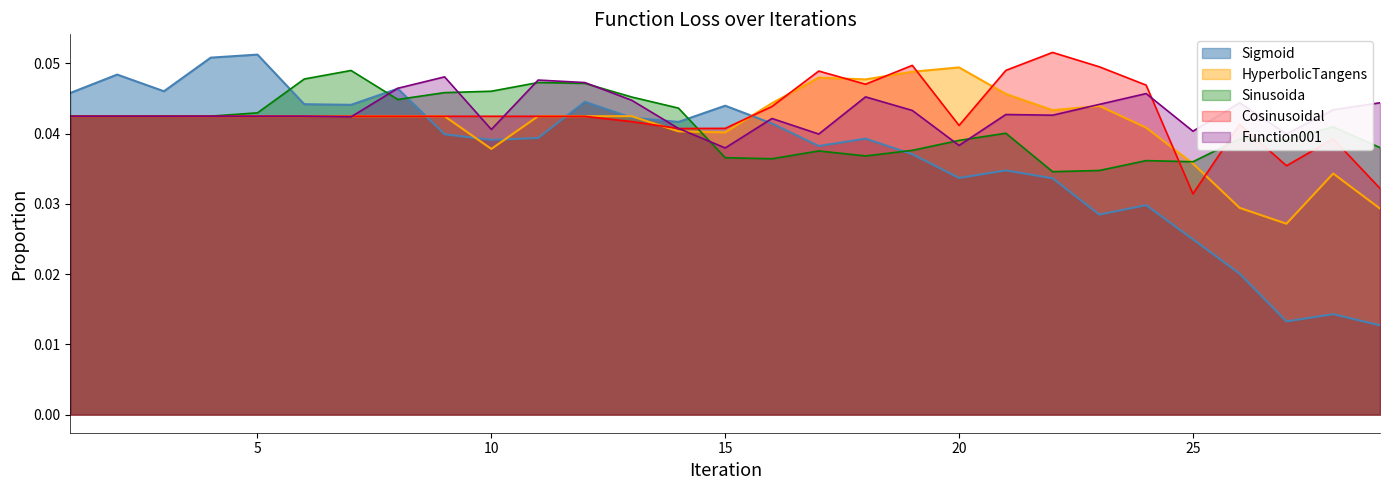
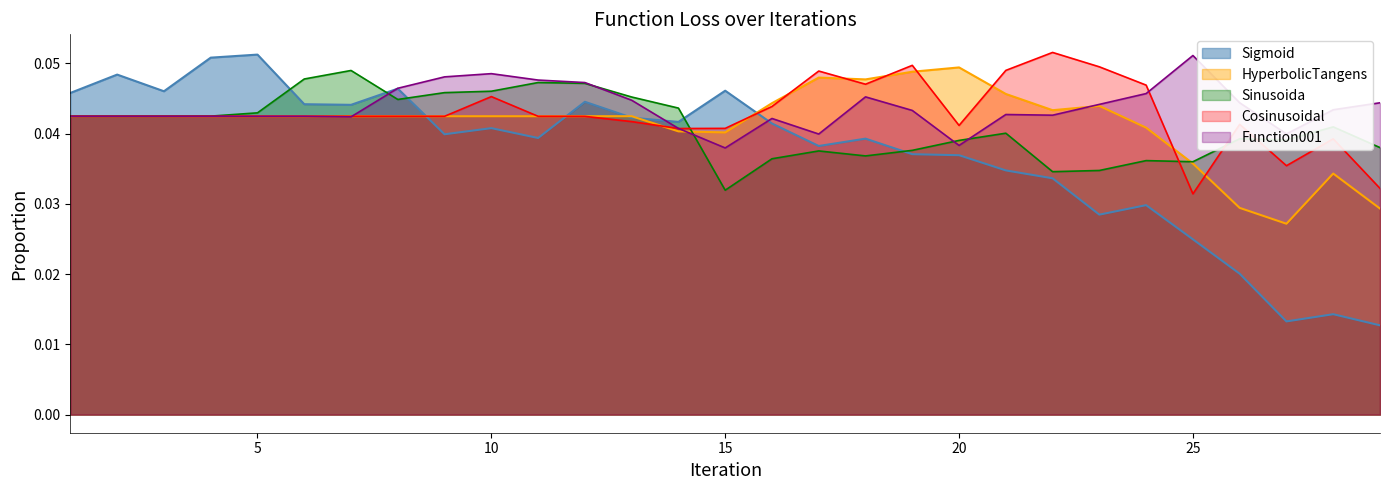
Sigmoid, 10: 0.039 -> 0.041
HyperbolicTangens, 10: 0.038 -> 0.042
Cosinusoidal, 10: 0.042 -> 0.045
Function001, 10: 0.041 -> 0.049
Sigmoid, 15: 0.044 -> 0.046
Sinusoida, 15: 0.037 -> 0.032
Sigmoid, 20: 0.034 -> 0.037
Function001, 25: 0.040 -> 0.051
